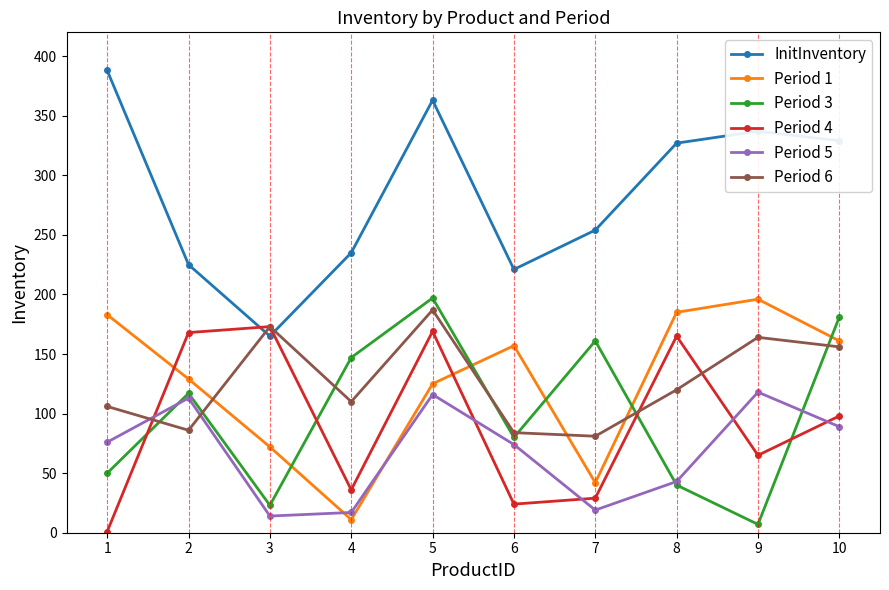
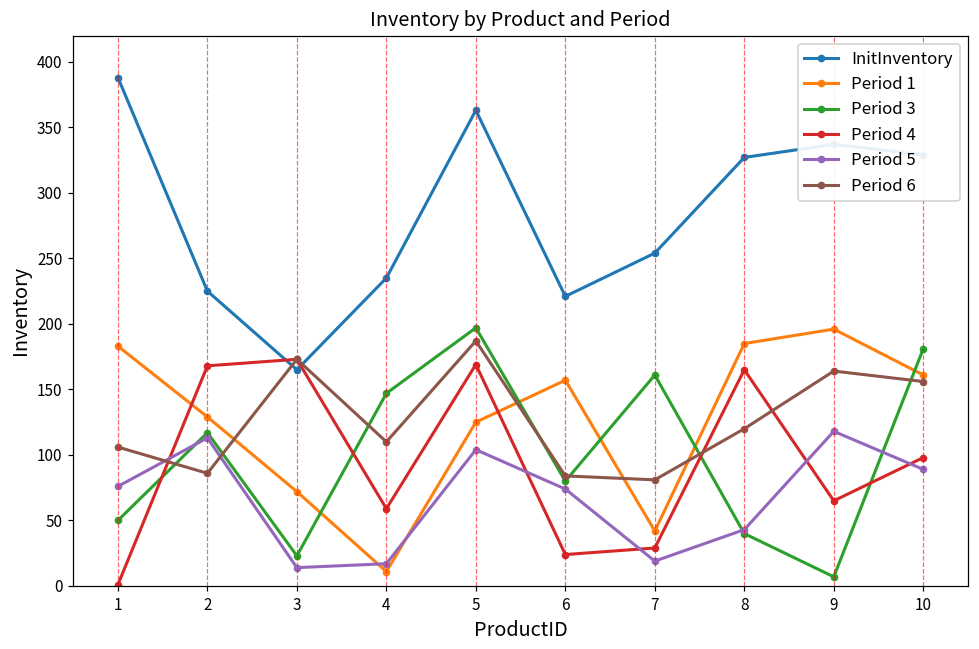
Period 4, 4: 36 -> 59
Period 5, 5: 116 -> 104
